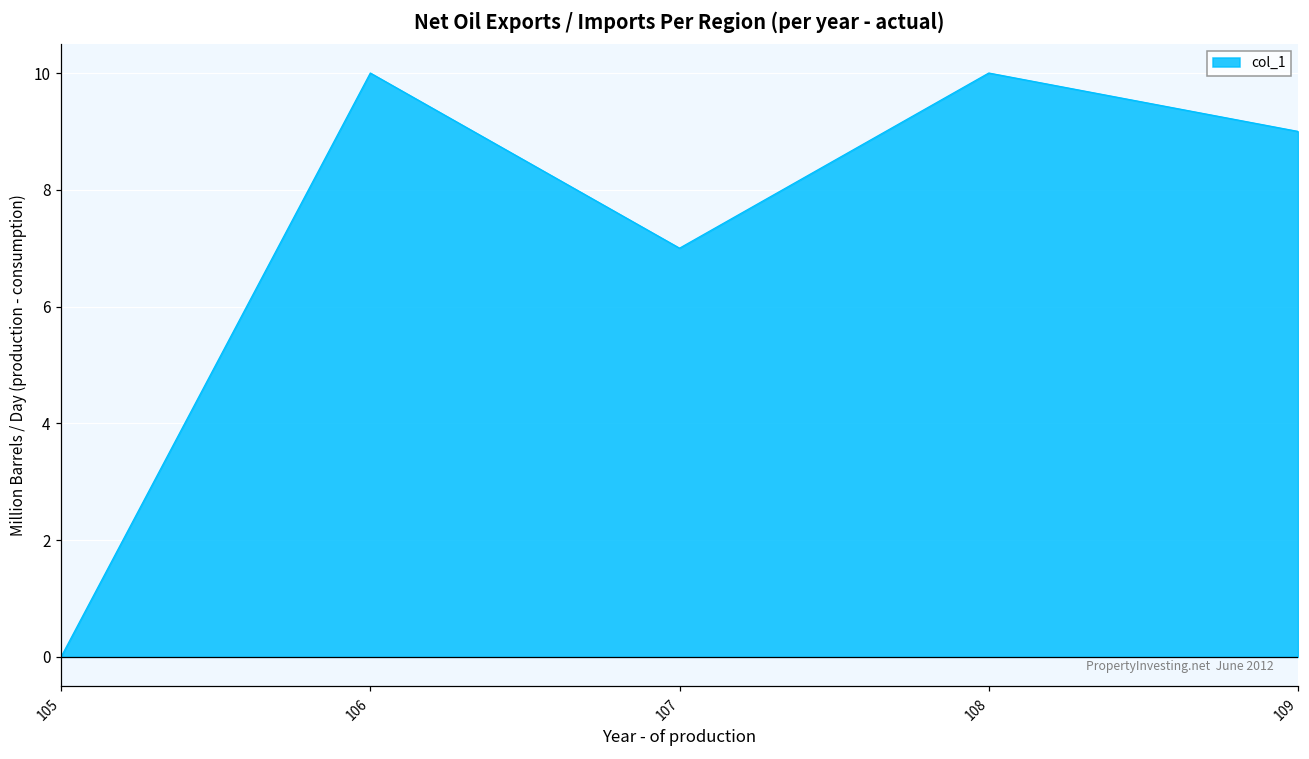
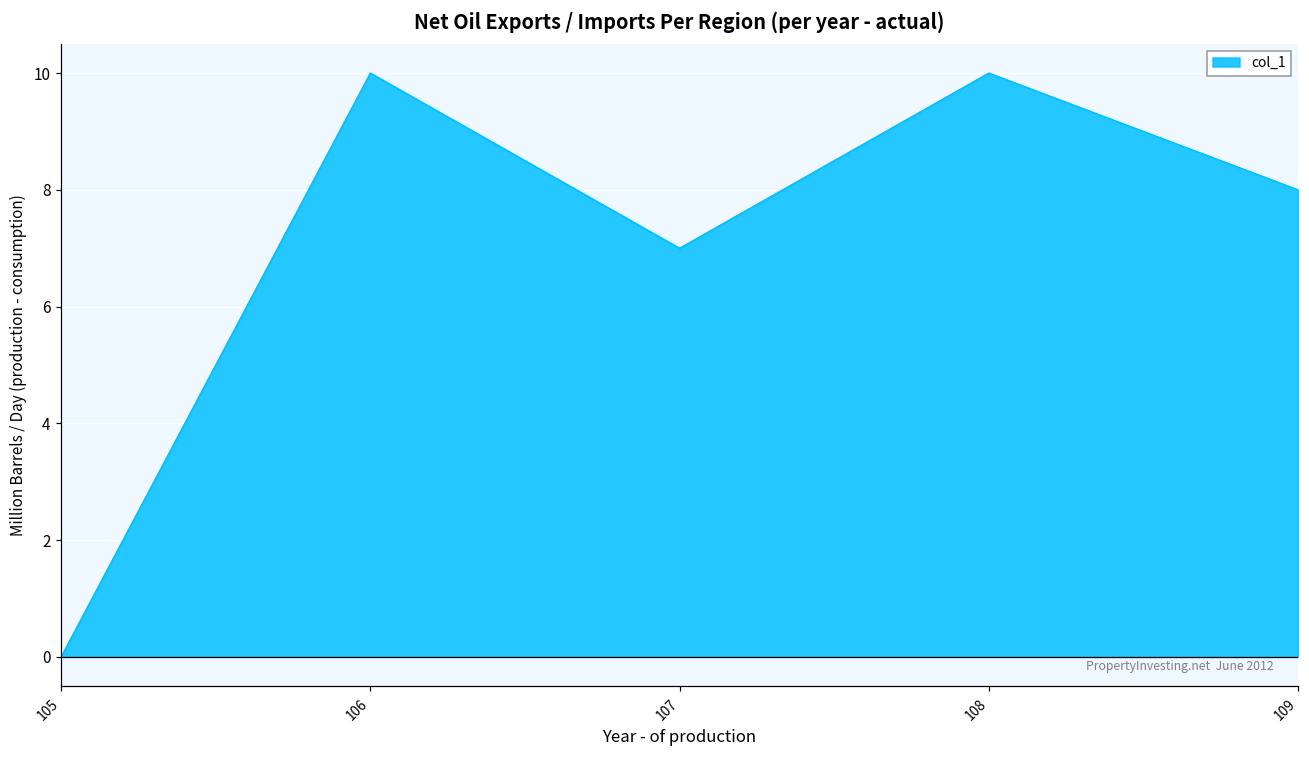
109: 9 -> 8
